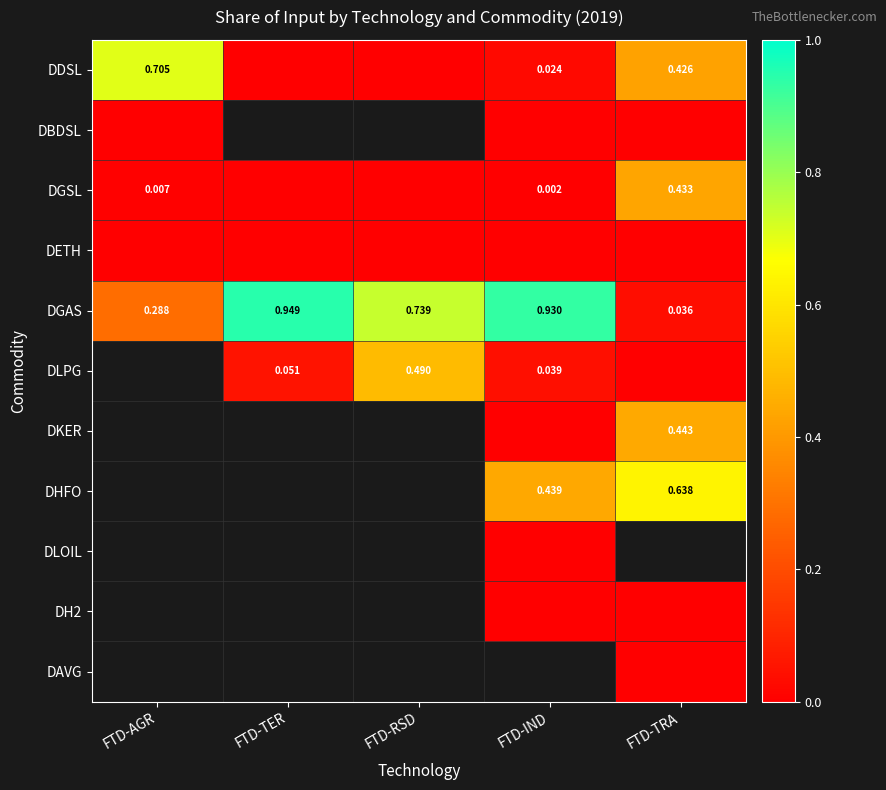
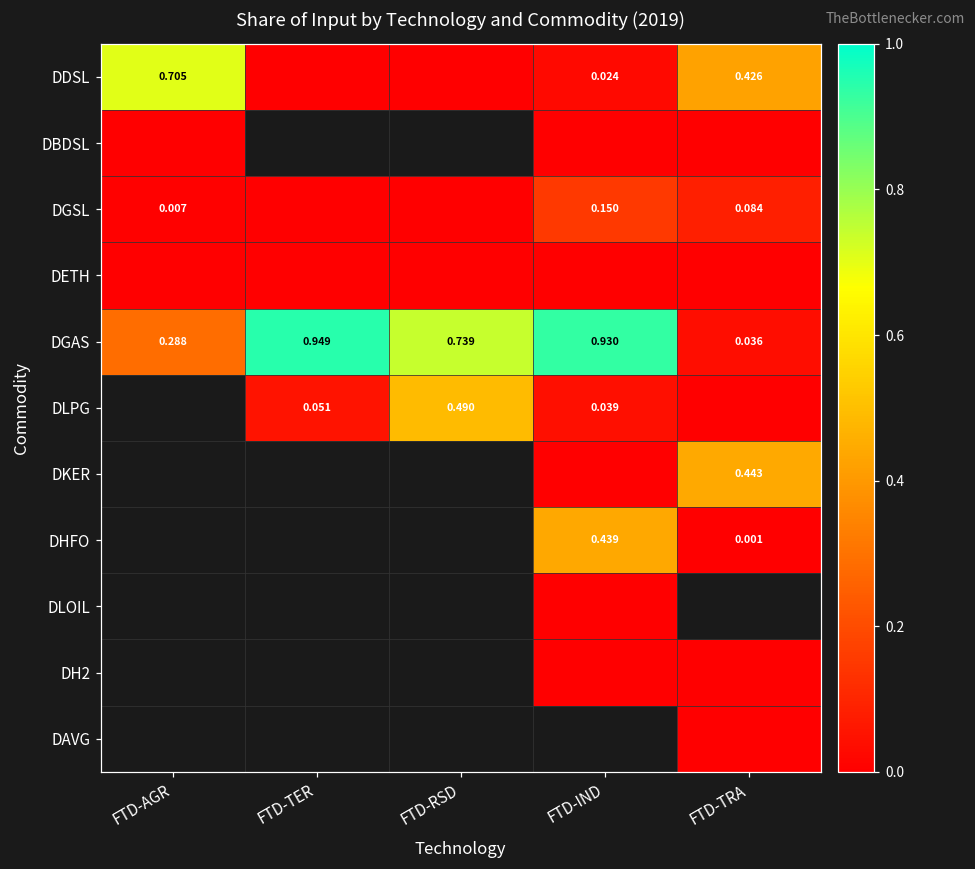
DGSL, FTD-IND: 0.002 -> 0.150
DGSL, FTD-TRA: 0.433 -> 0.084
DHFO, FTD-TRA: 0.638 -> 0.001
